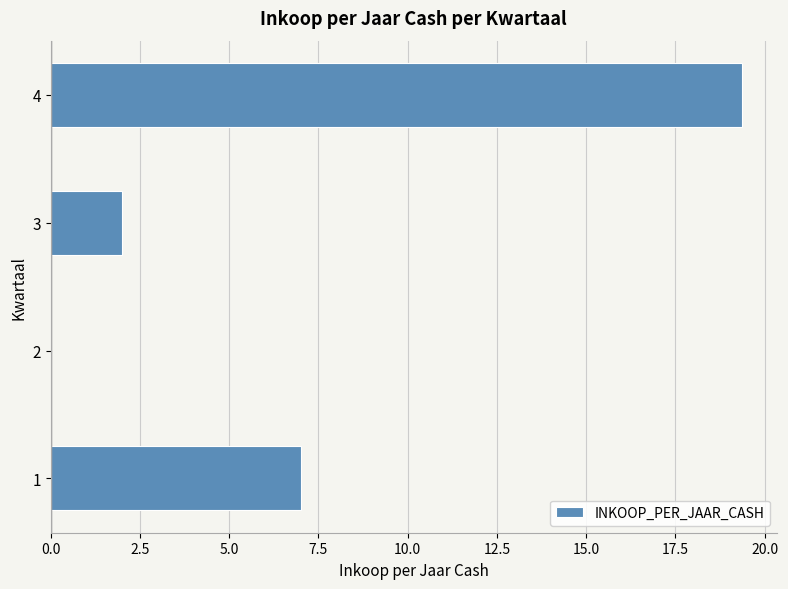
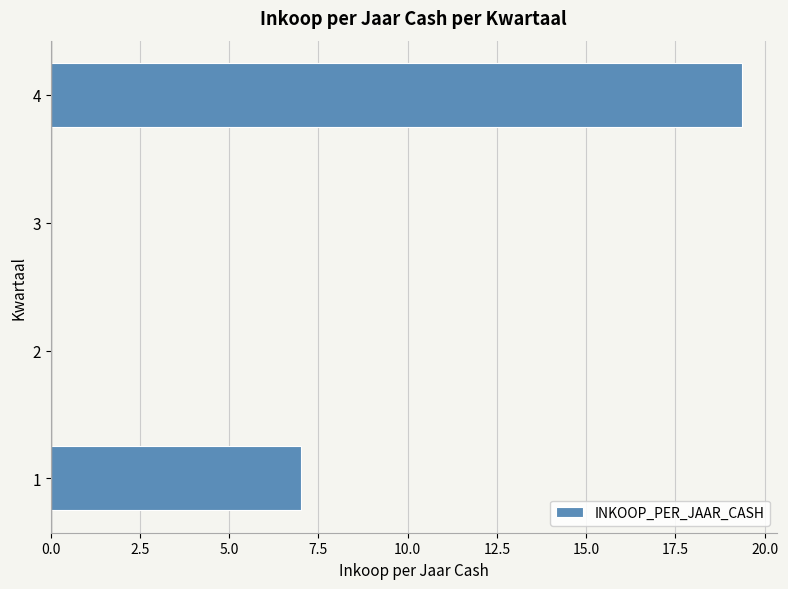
3: 2 -> 0
